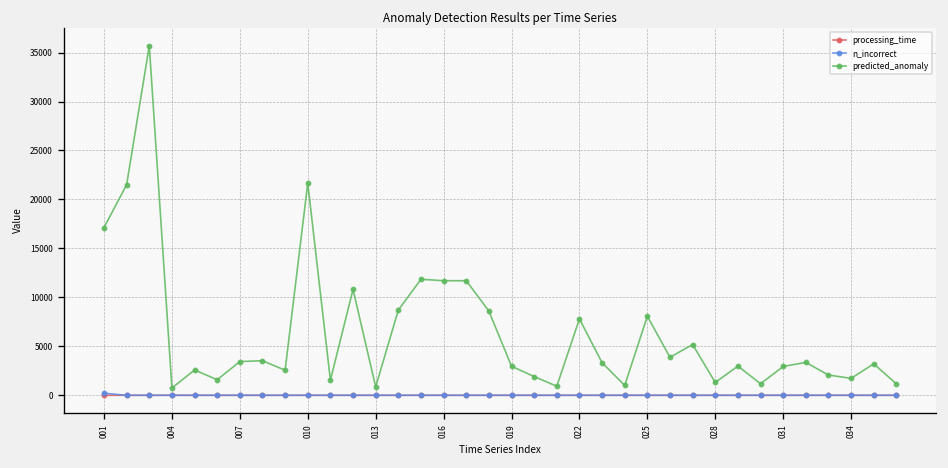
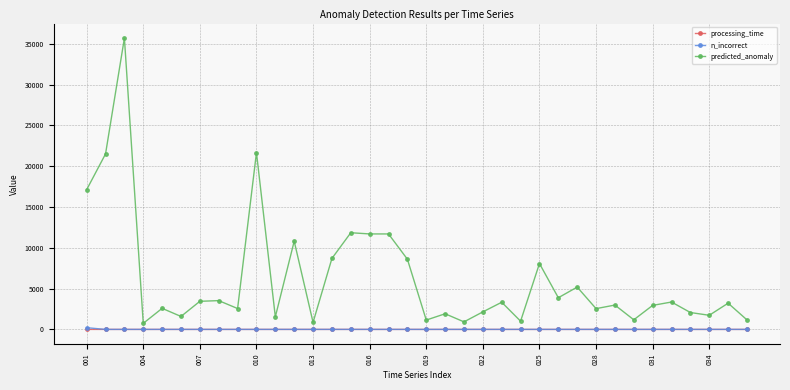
predicted_anomaly, 019: 3000 -> 1000
predicted_anomaly, 022: 8000 -> 2000
predicted_anomaly, 028: 1000 -> 3000
